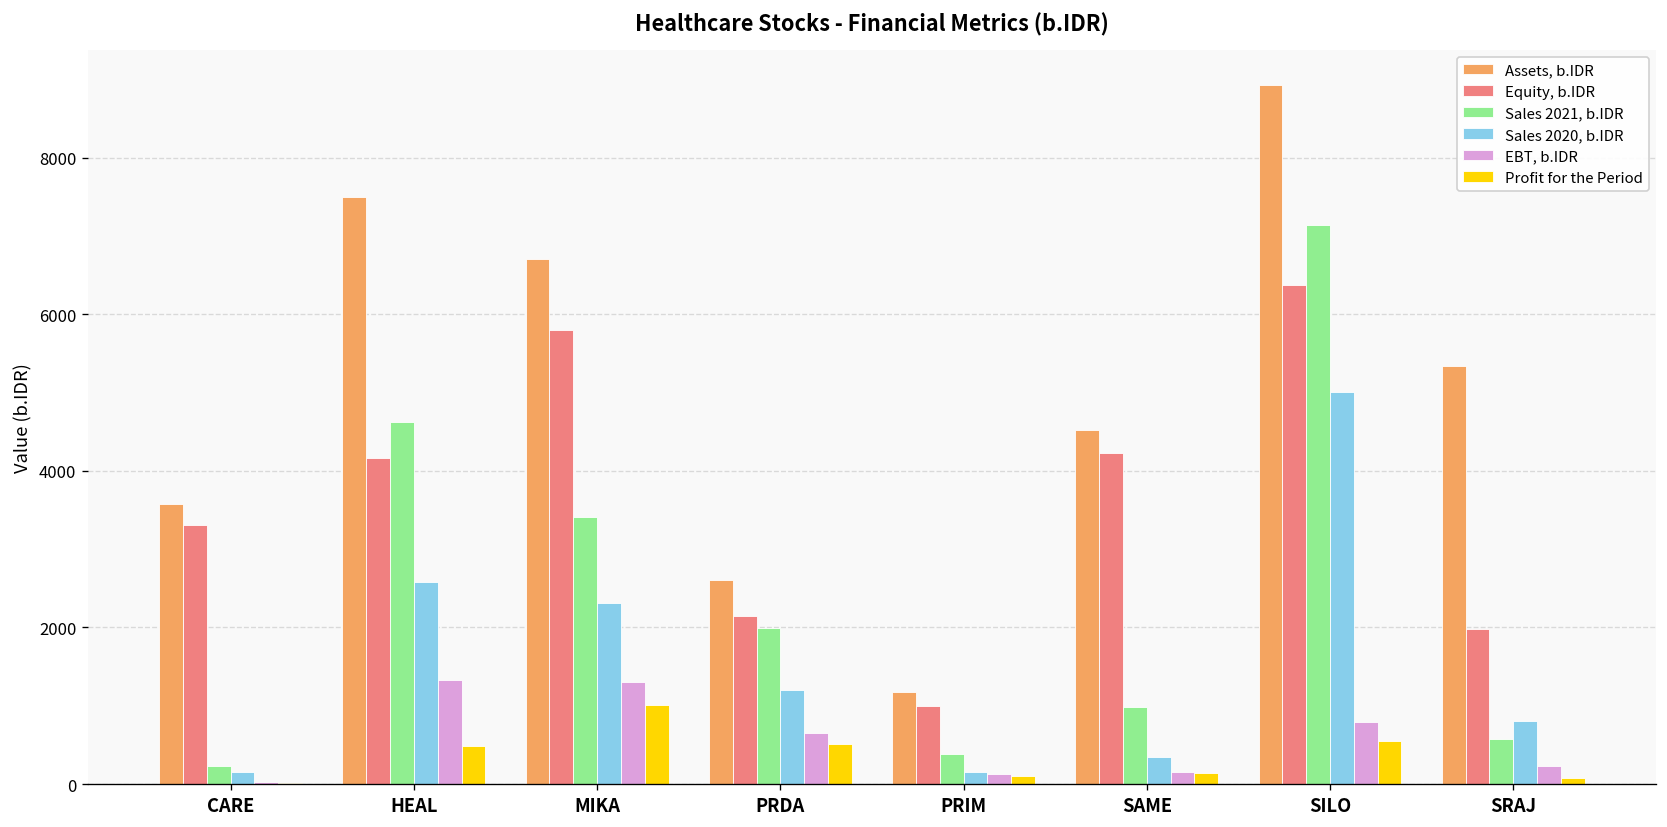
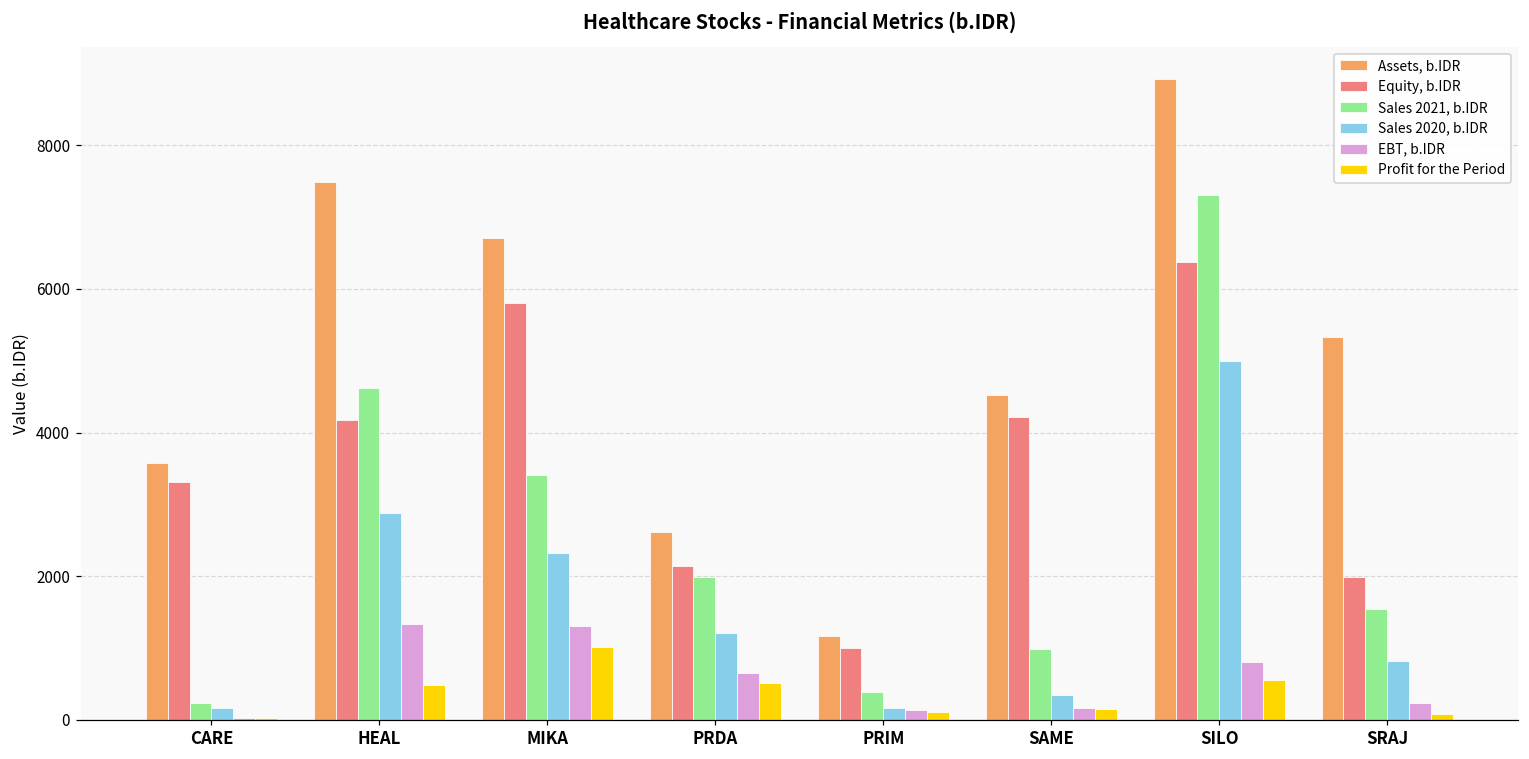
Sales 2020, b.IDR, HEAL: 2600 -> 2900
Sales 2021, b.IDR, SILO: 7100 -> 7300
Sales 2021, b.IDR, SRAJ: 600 -> 1500
